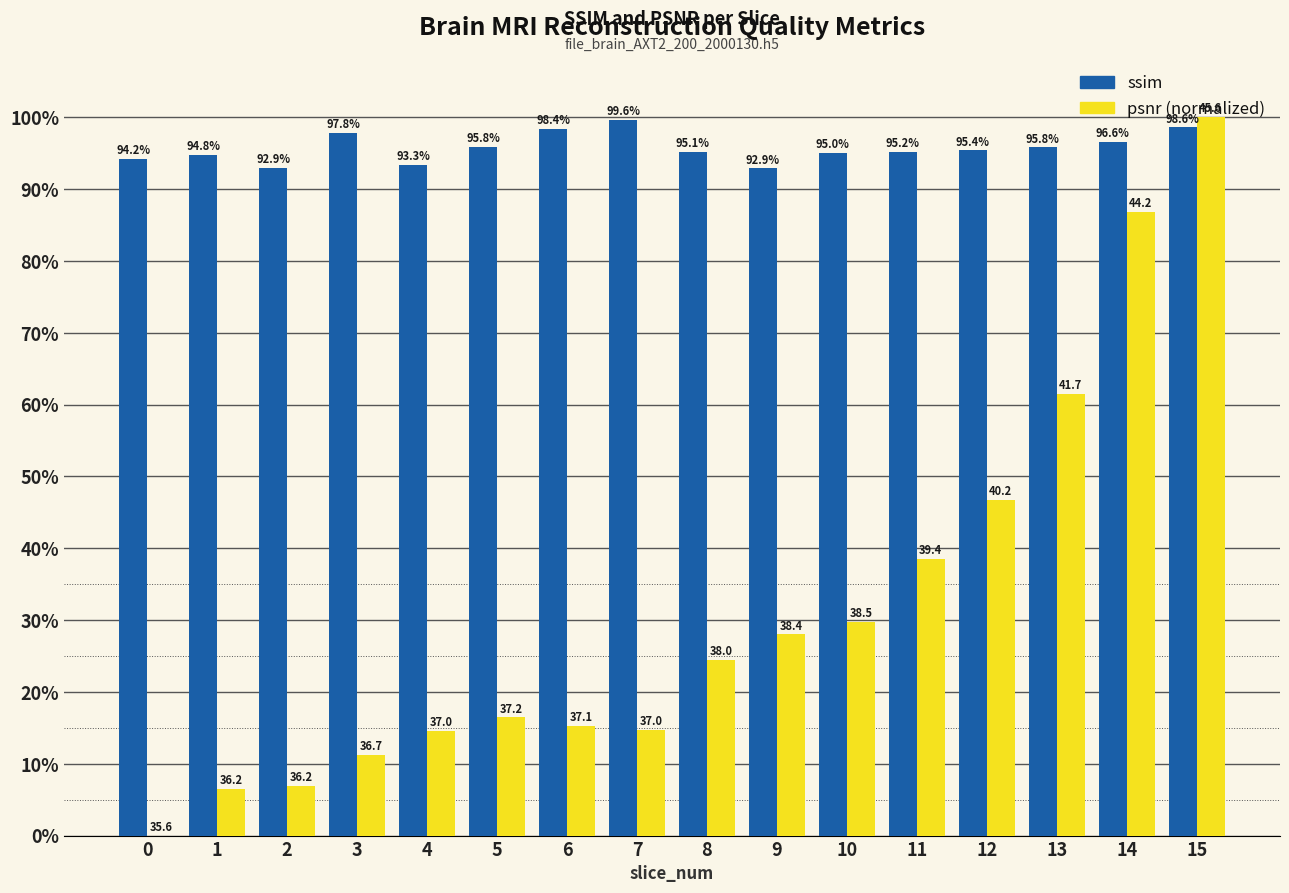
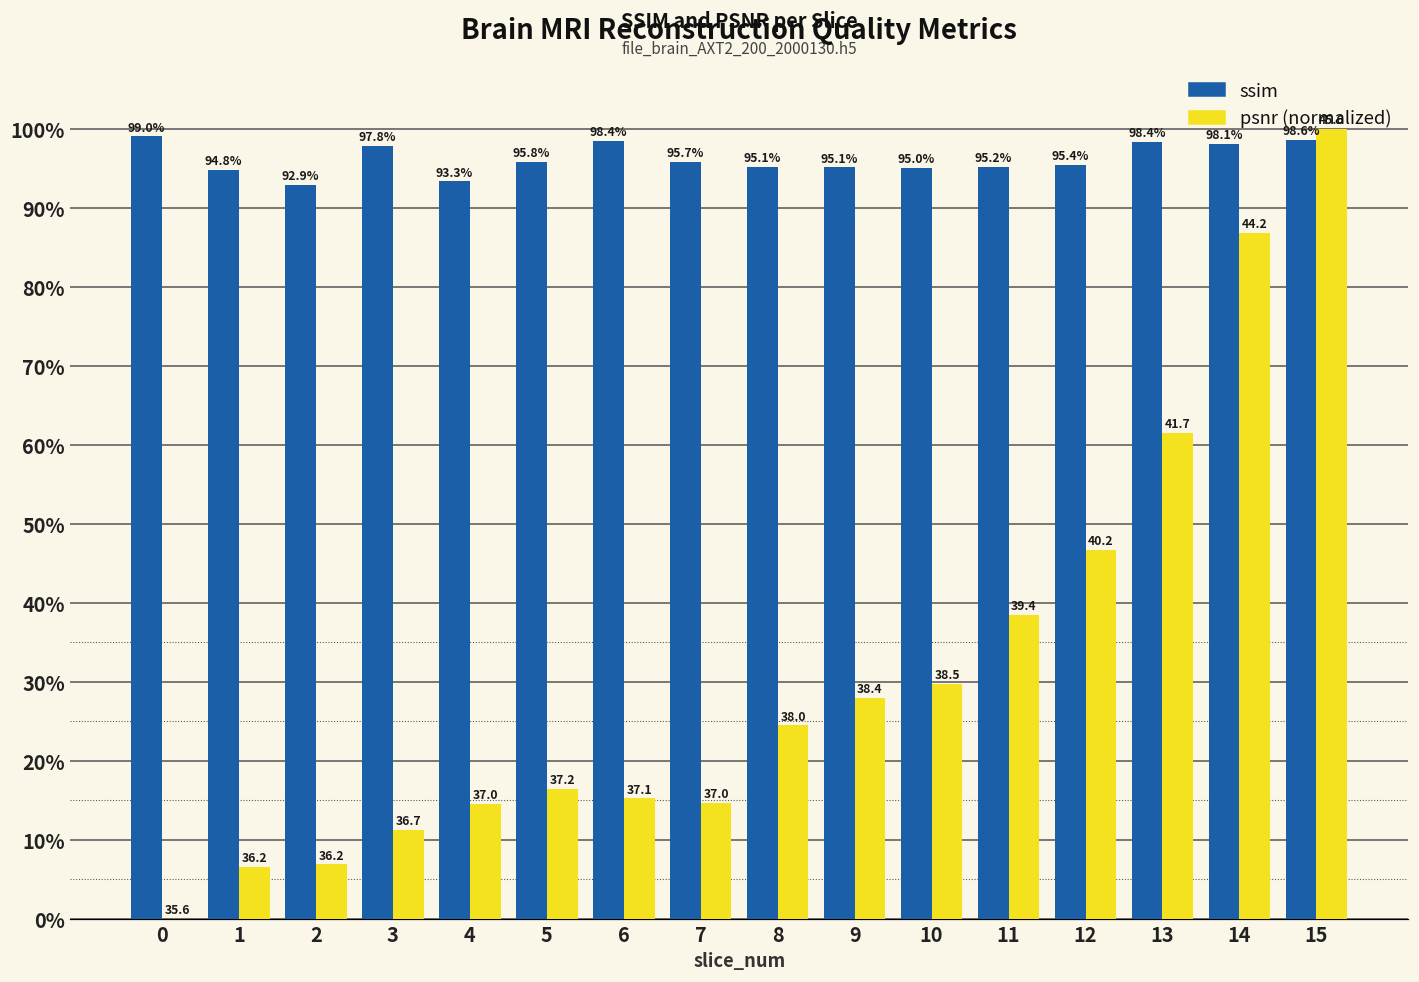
ssim, 0: 94.2% -> 99.0%
ssim, 7: 99.6% -> 95.7%
ssim, 9: 92.9% -> 95.1%
ssim, 13: 95.8% -> 98.4%
ssim, 14: 96.6% -> 98.1%
